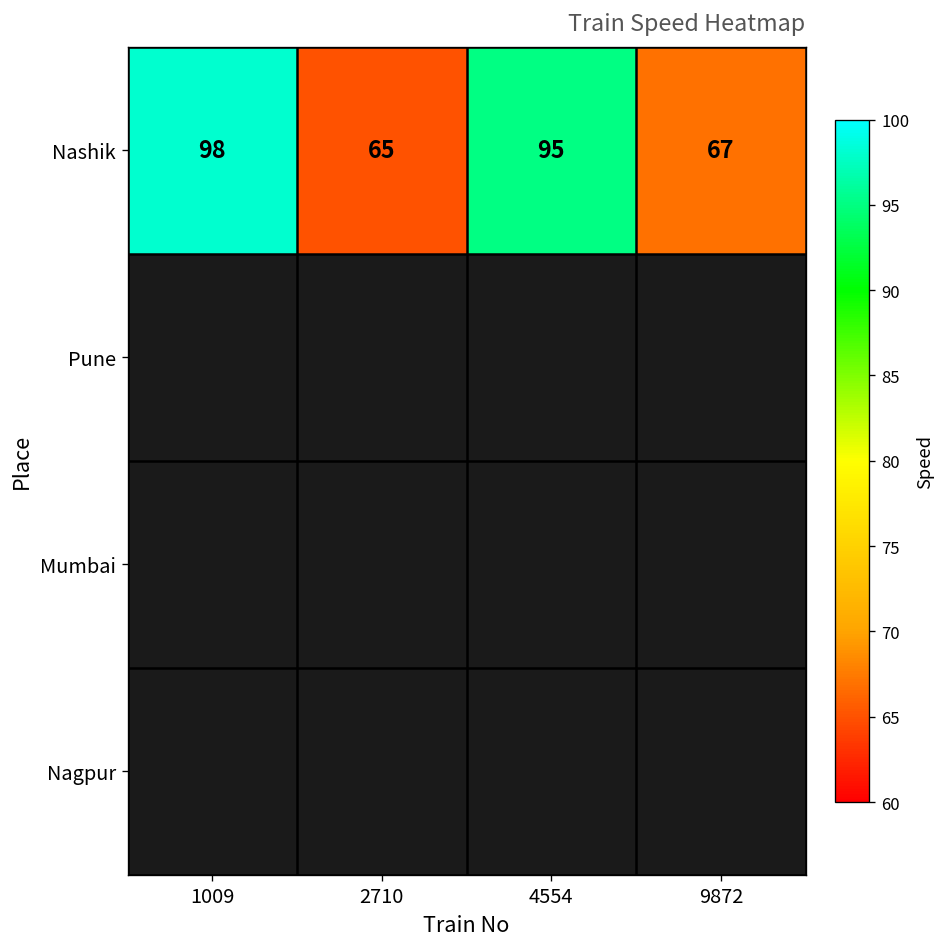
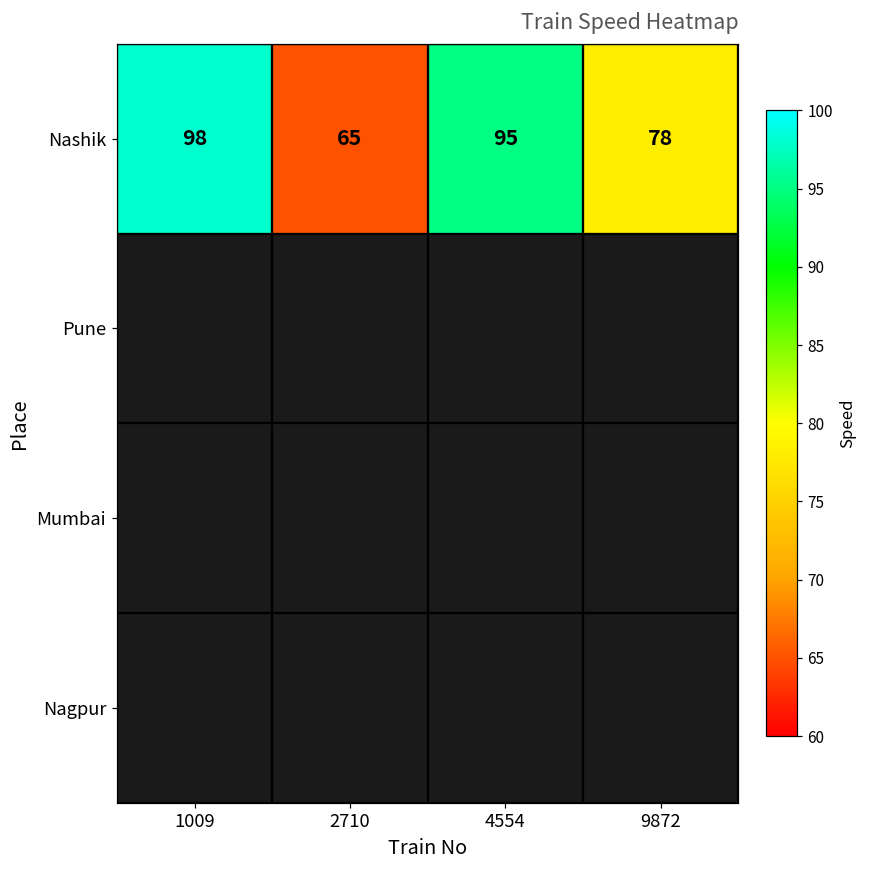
Nashik, 9872: 67 -> 78
